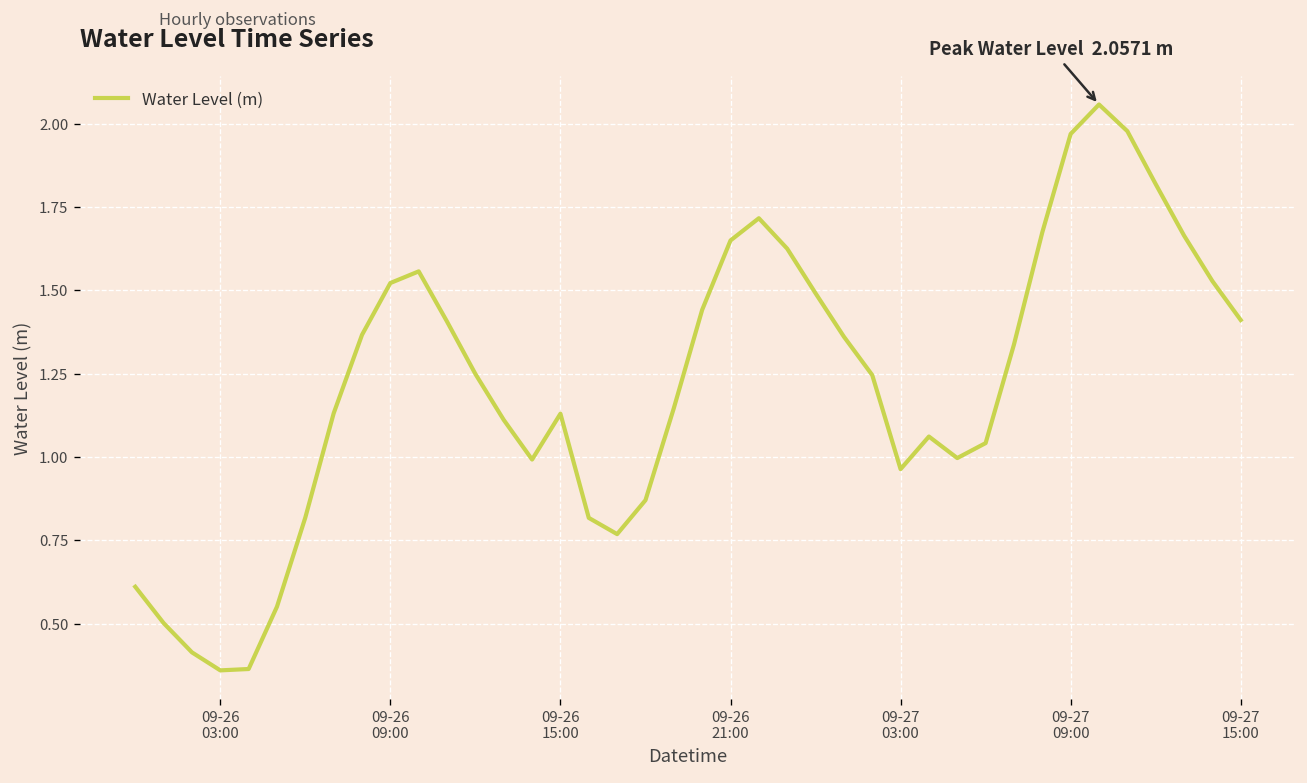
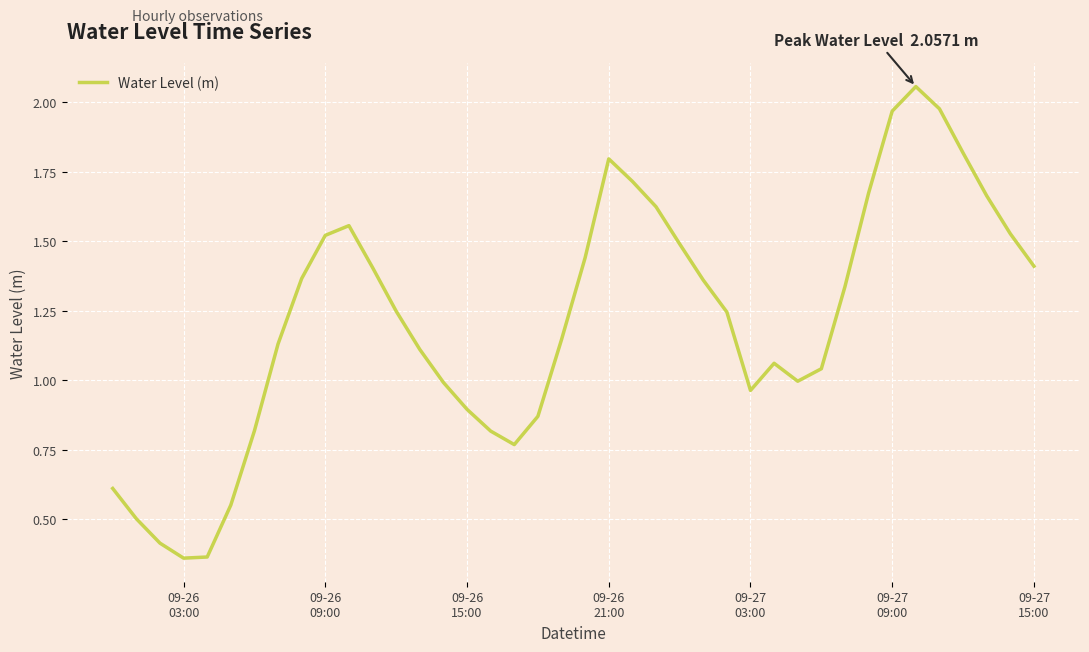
09-26 15:00: 1.13 -> 0.90
09-26 21:00: 1.65 -> 1.80
